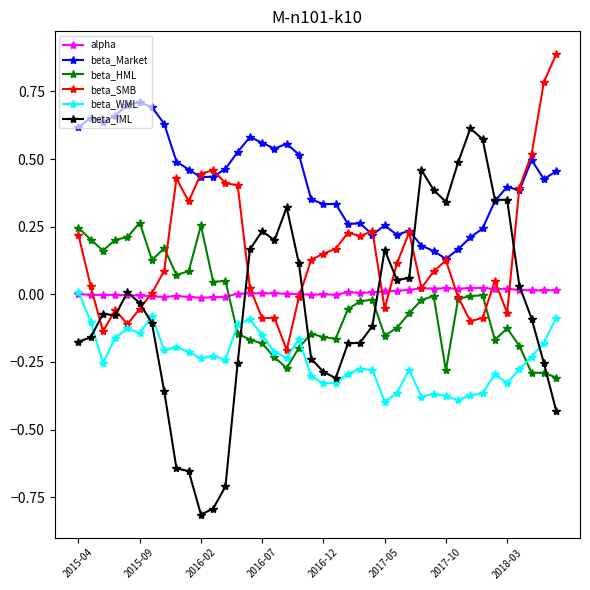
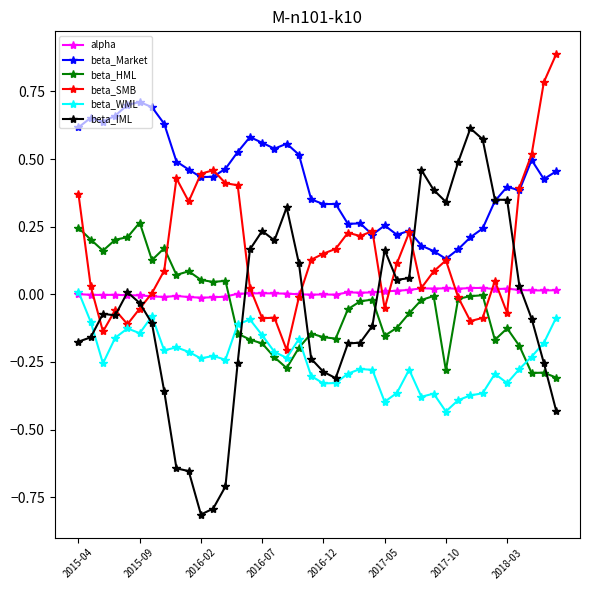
beta_SMB, 2015-04: 0.22 -> 0.37
beta_HML, 2016-02: 0.25 -> 0.05
beta_WML, 2017-10: -0.38 -> -0.43
